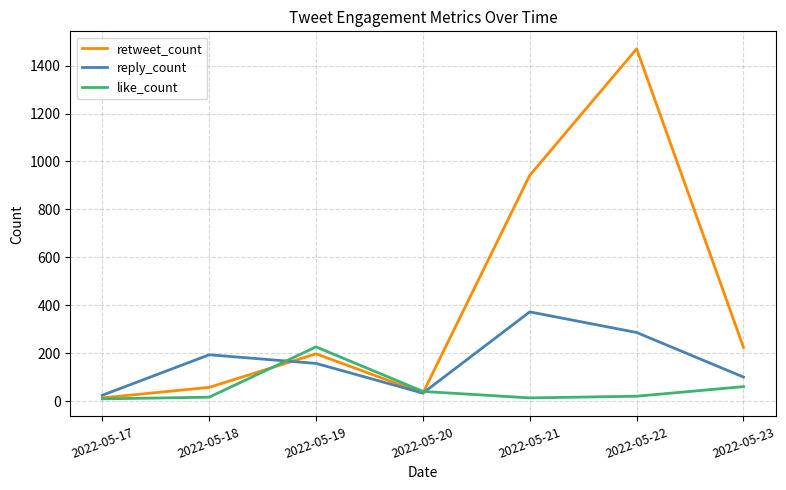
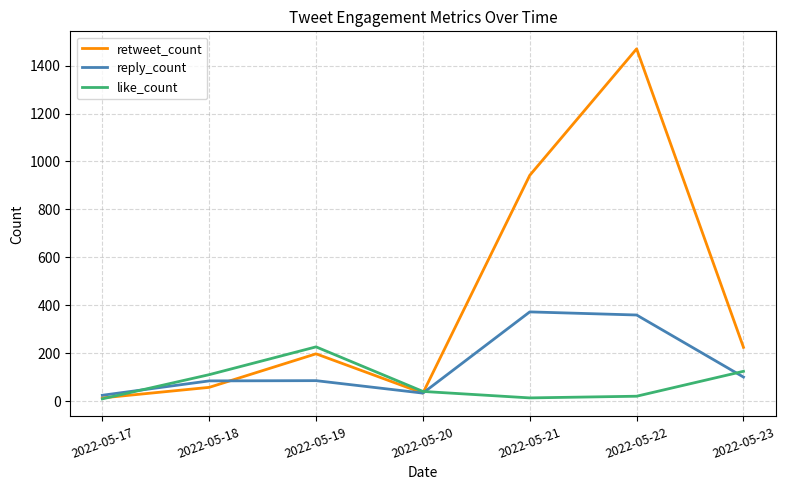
reply_count, 2022-05-18: 190 -> 80
like_count, 2022-05-18: 20 -> 110
reply_count, 2022-05-19: 160 -> 90
reply_count, 2022-05-22: 290 -> 360
like_count, 2022-05-23: 60 -> 120
